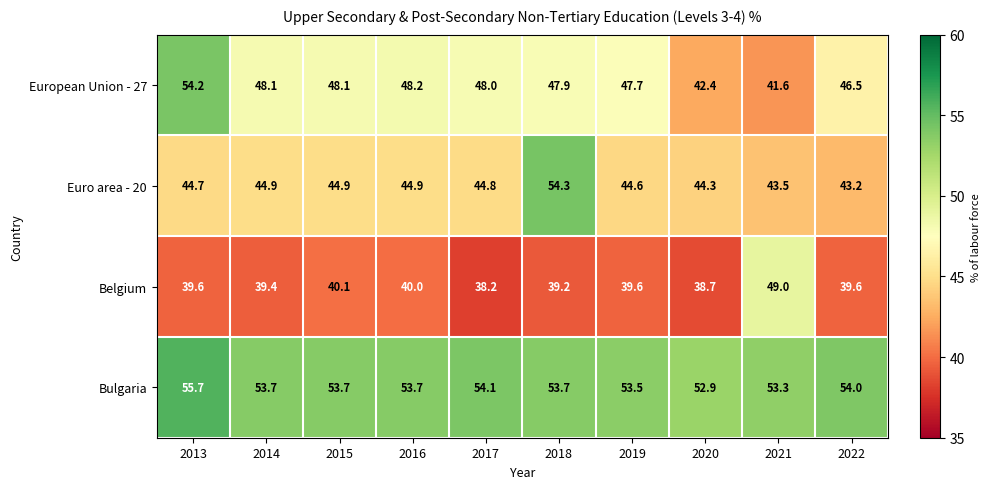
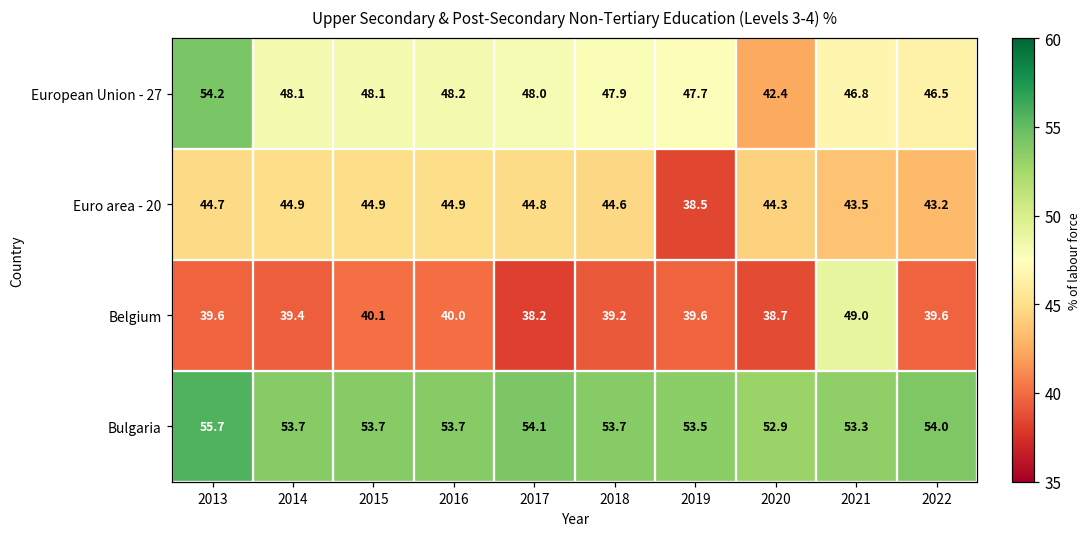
European Union - 27, 2021: 41.6 -> 46.8
Euro area - 20, 2018: 54.3 -> 44.6
Euro area - 20, 2019: 44.6 -> 38.5
